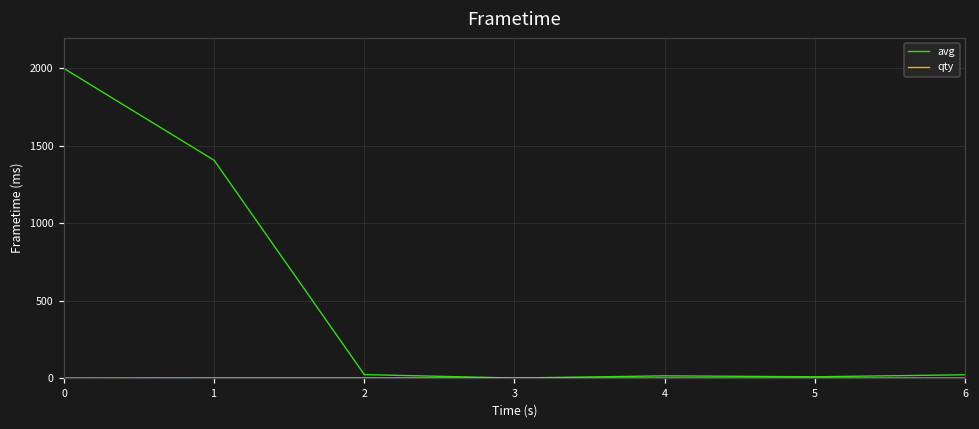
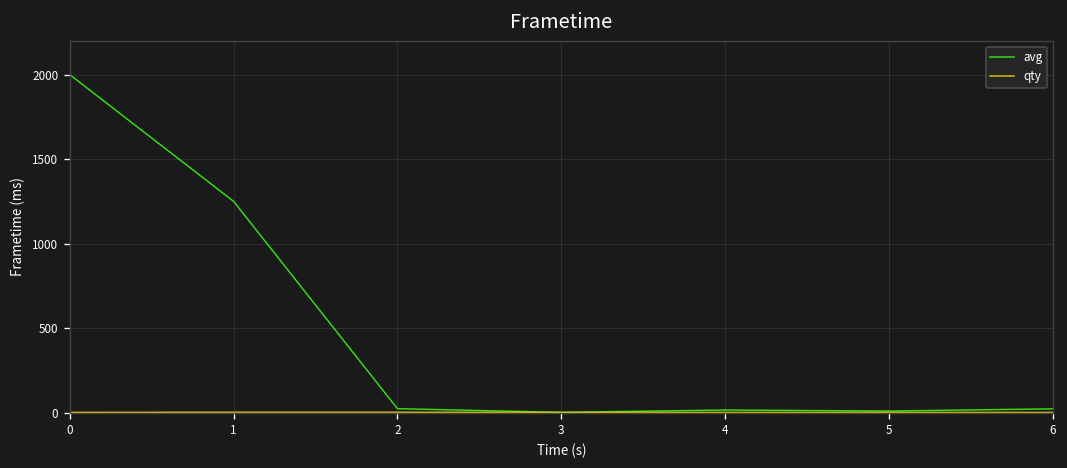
avg, 1: 1410 -> 1250
